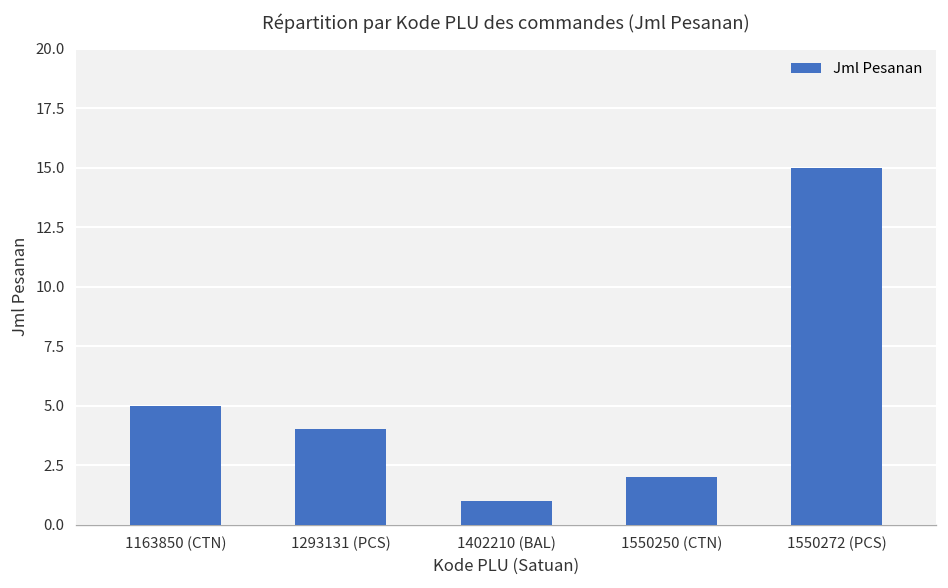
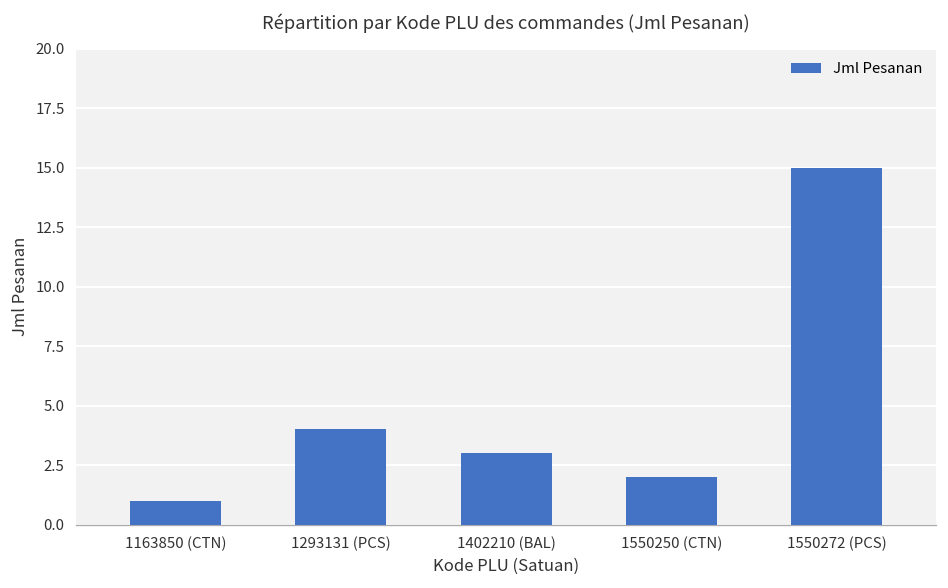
1163850 (CTN): 5 -> 1
1402210 (BAL): 1 -> 3
